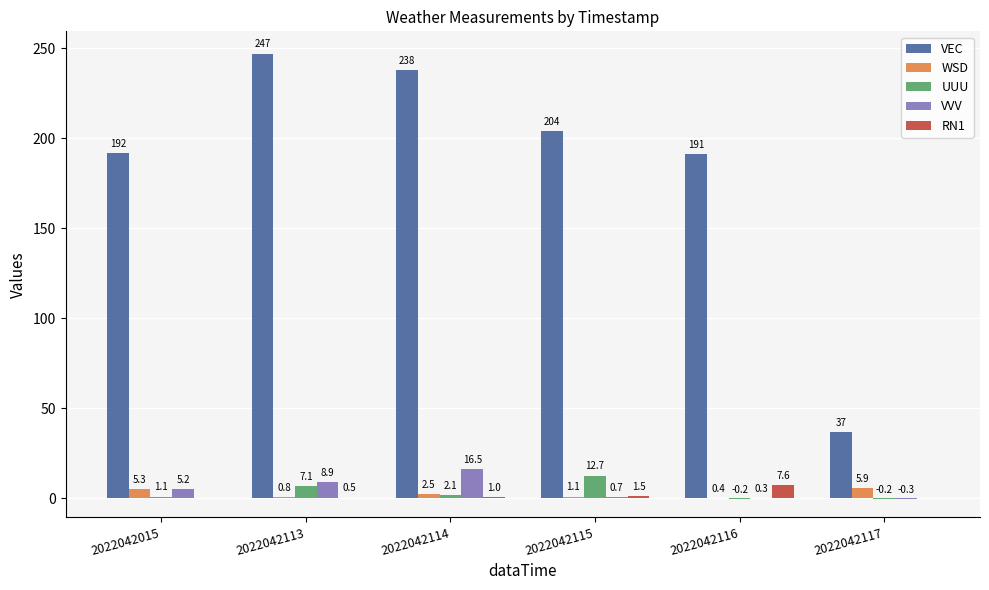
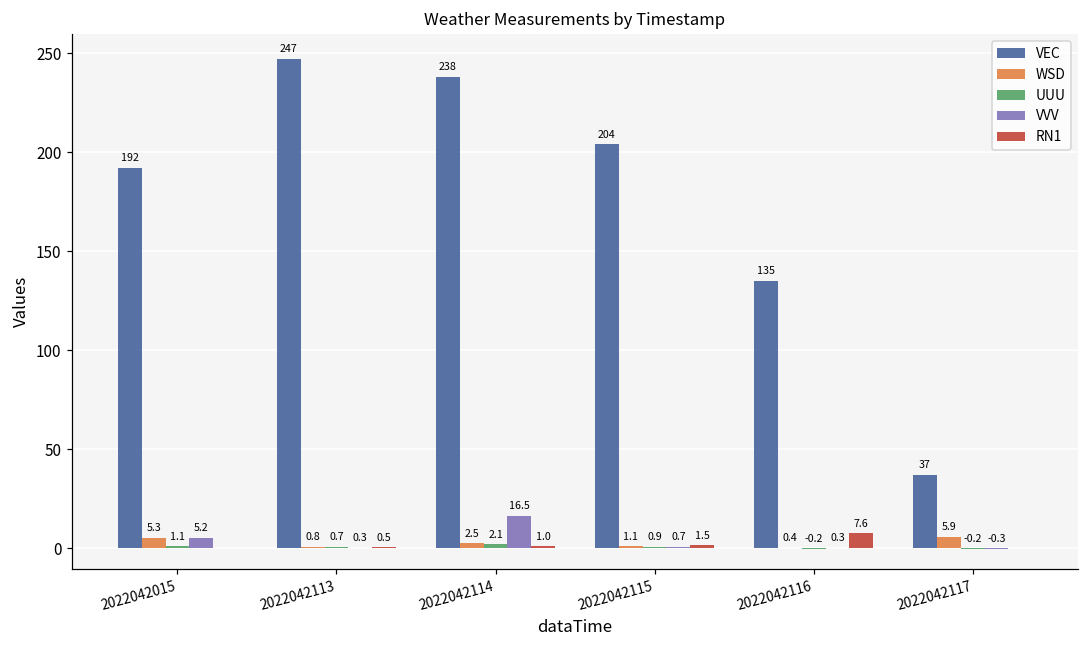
UUU, 2022042113: 7.1 -> 0.7
VVV, 2022042113: 8.9 -> 0.3
UUU, 2022042115: 12.7 -> 0.9
VEC, 2022042116: 191 -> 135
